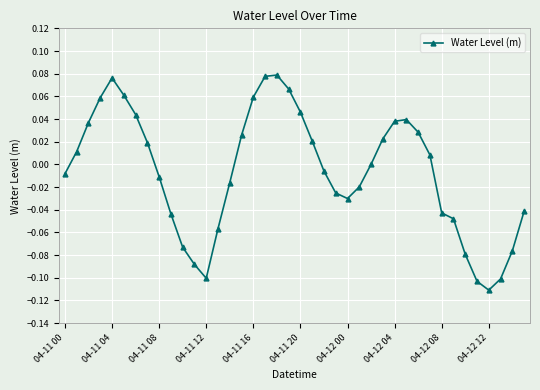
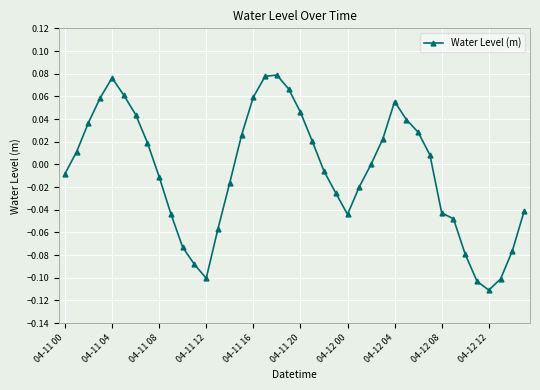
04-12 00: -0.030 -> -0.044
04-12 04: 0.038 -> 0.055
